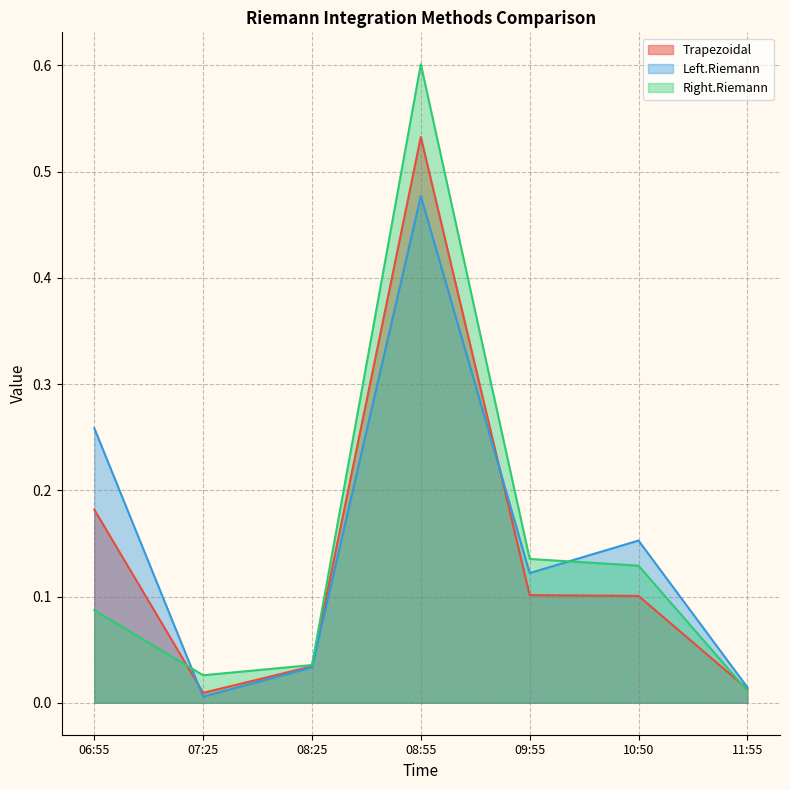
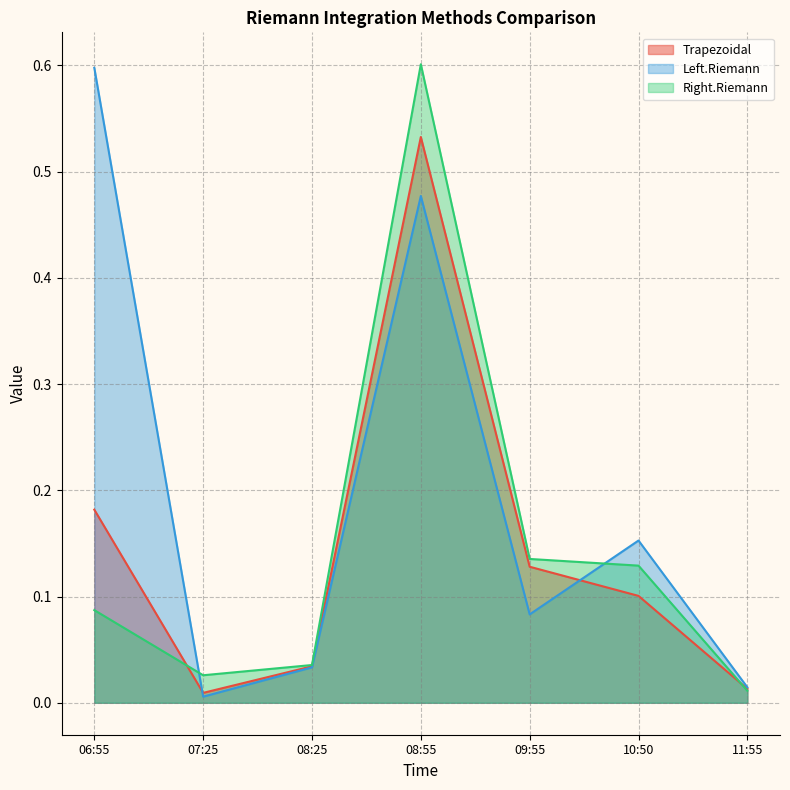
Left.Riemann, 06:55: 0.259 -> 0.598
Trapezoidal, 09:55: 0.101 -> 0.128
Left.Riemann, 09:55: 0.122 -> 0.083
